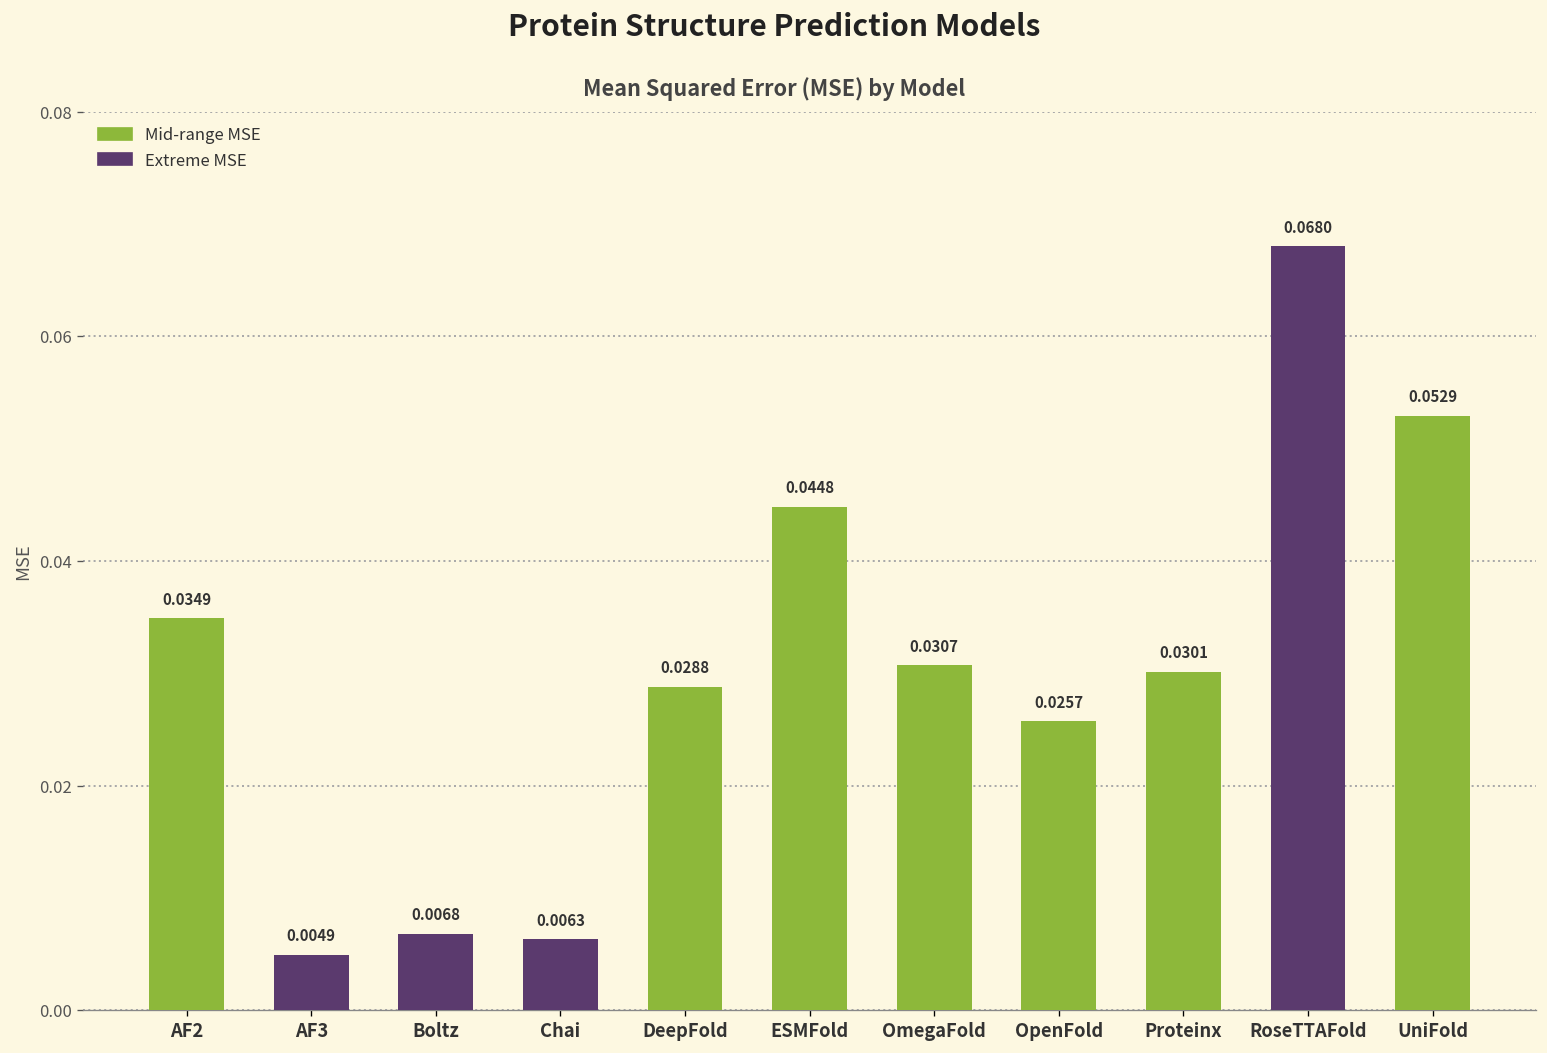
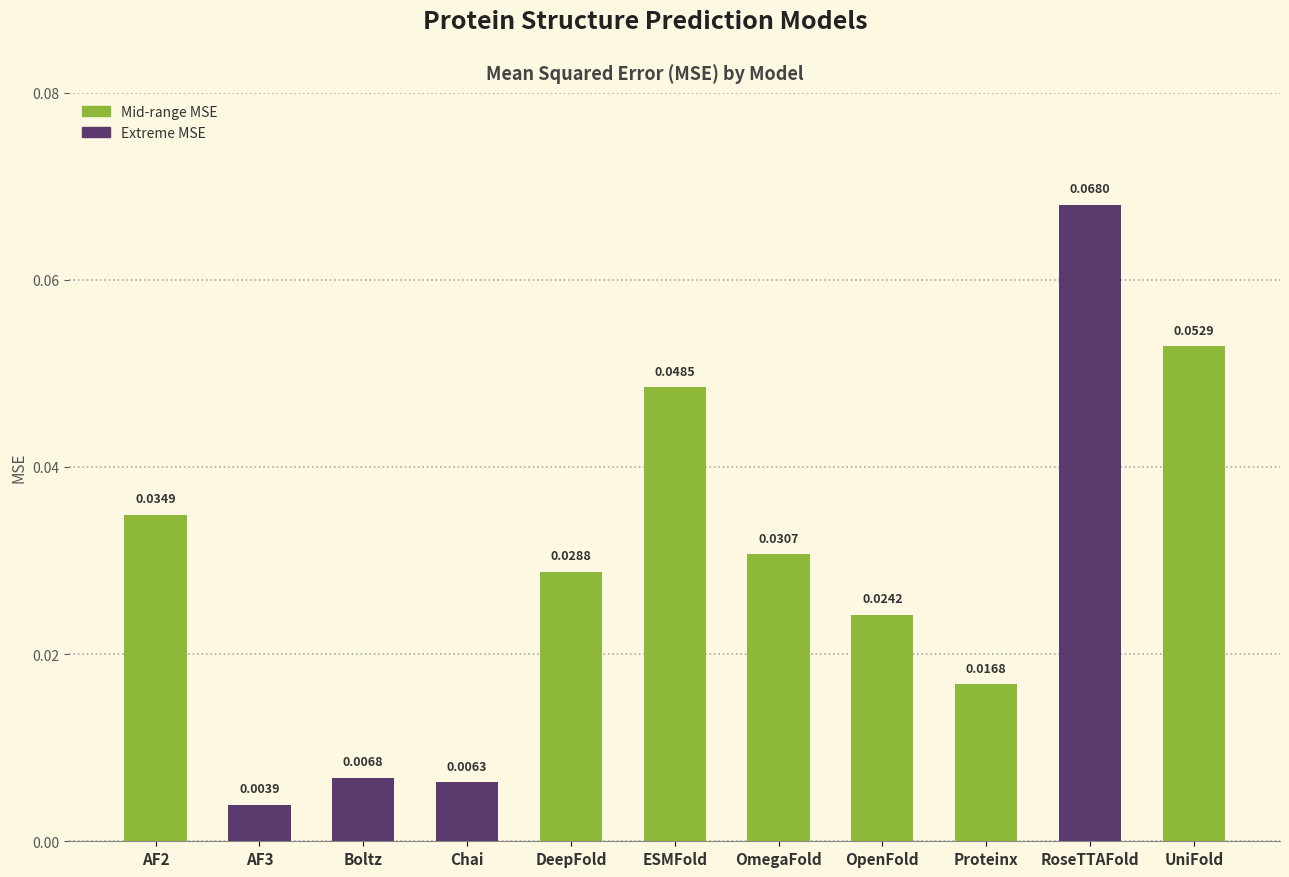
AF3: 0.0049 -> 0.0039
ESMFold: 0.0448 -> 0.0485
OpenFold: 0.0257 -> 0.0242
Proteinx: 0.0301 -> 0.0168
